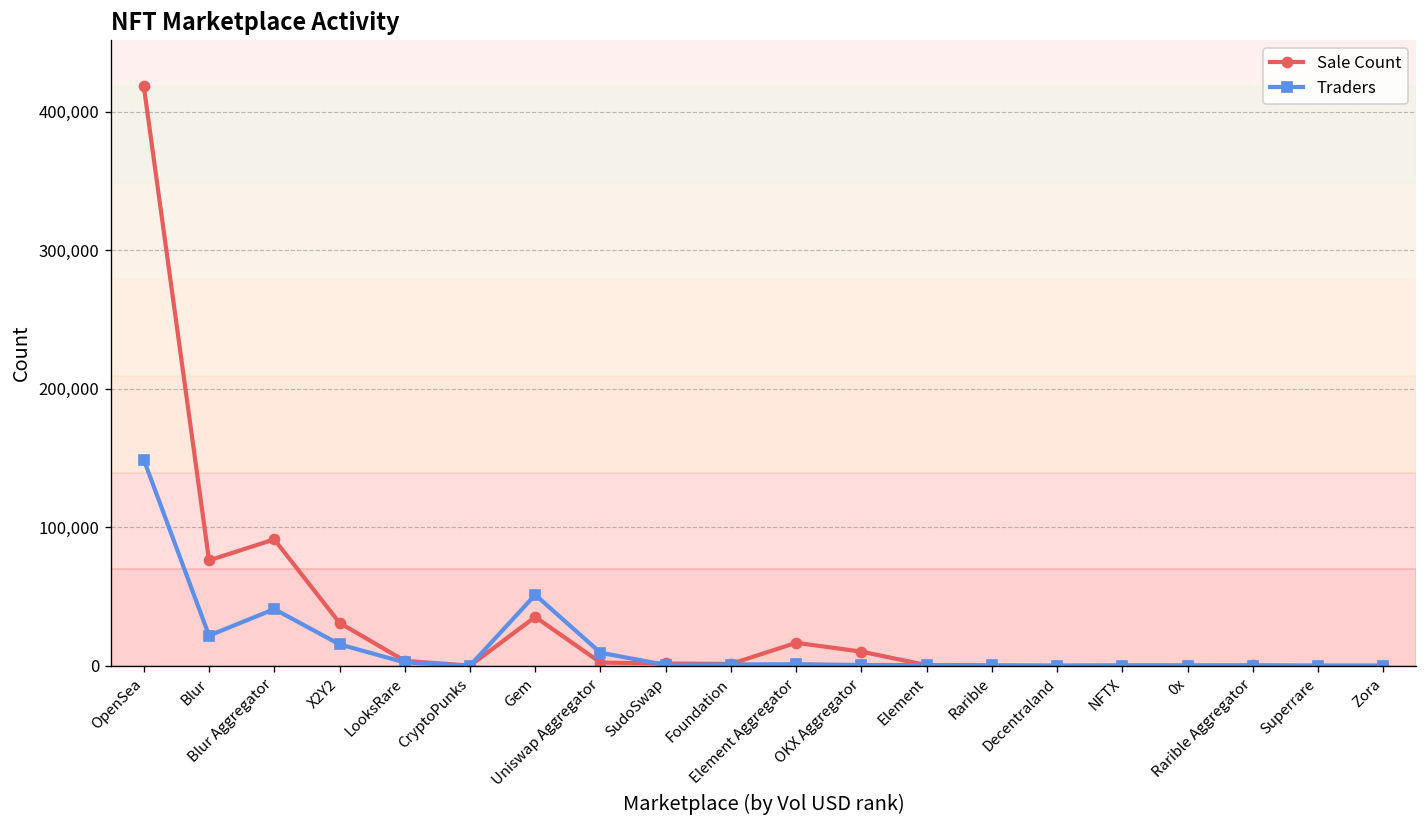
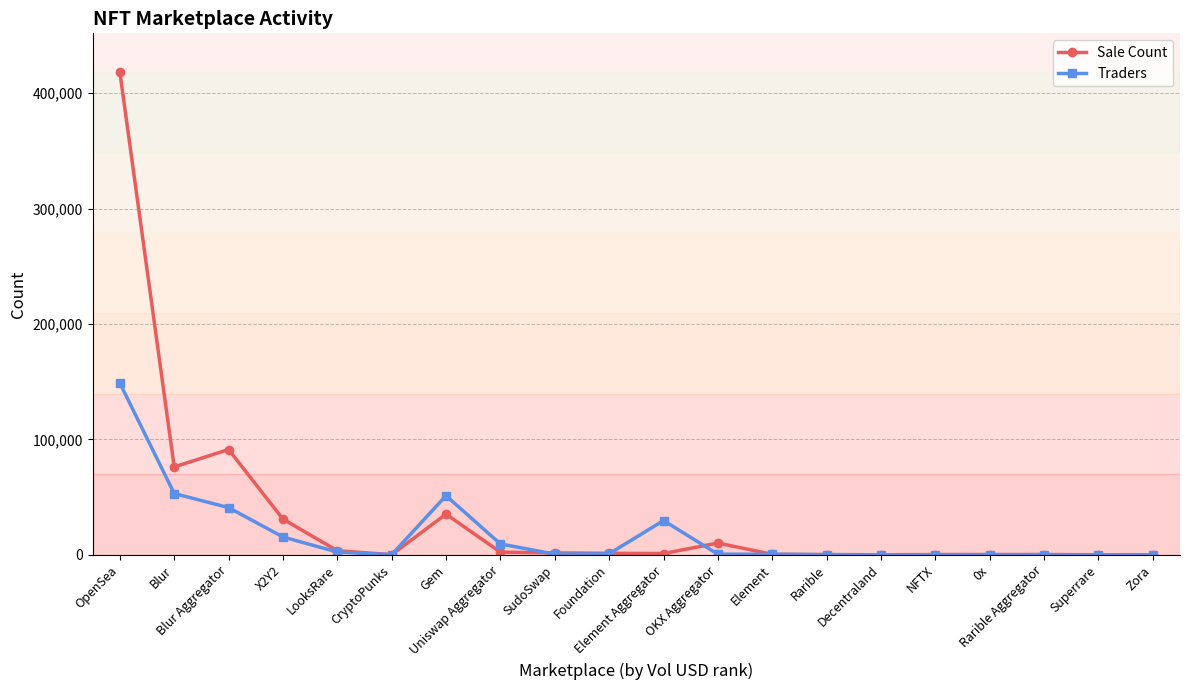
Traders, Blur: 22,000 -> 53,000
Sale Count, Element Aggregator: 17,000 -> 1,000
Traders, Element Aggregator: 1,000 -> 30,000
